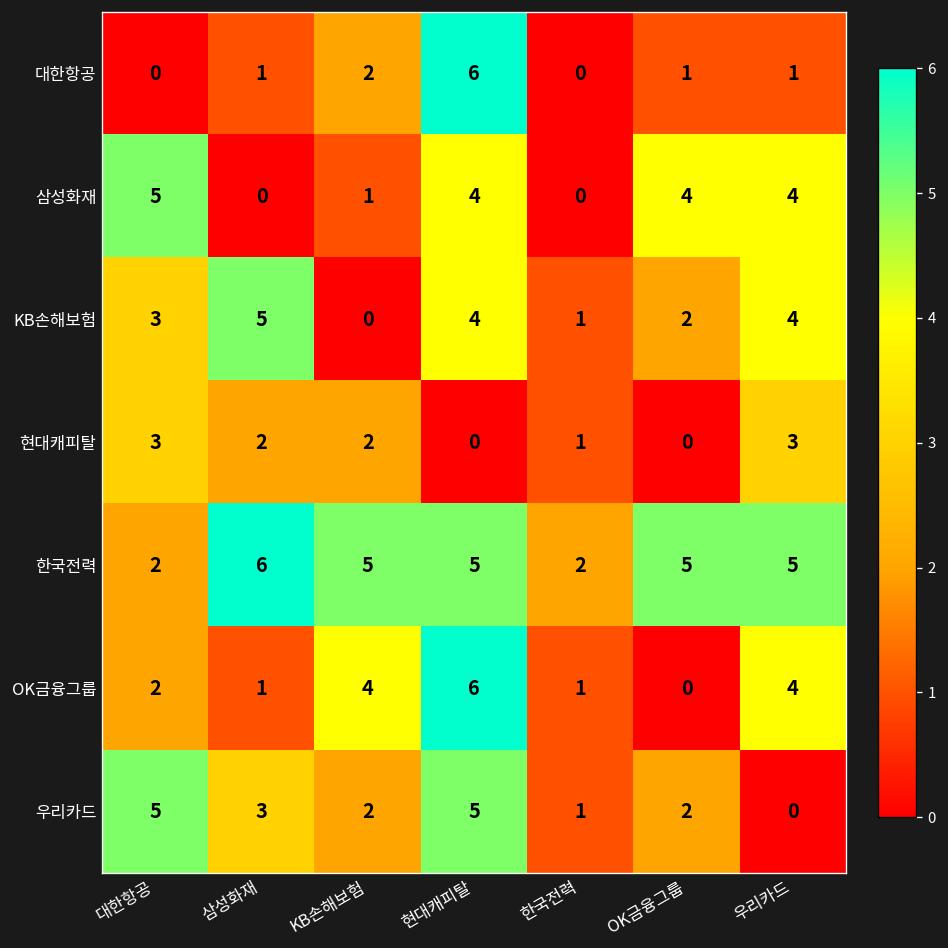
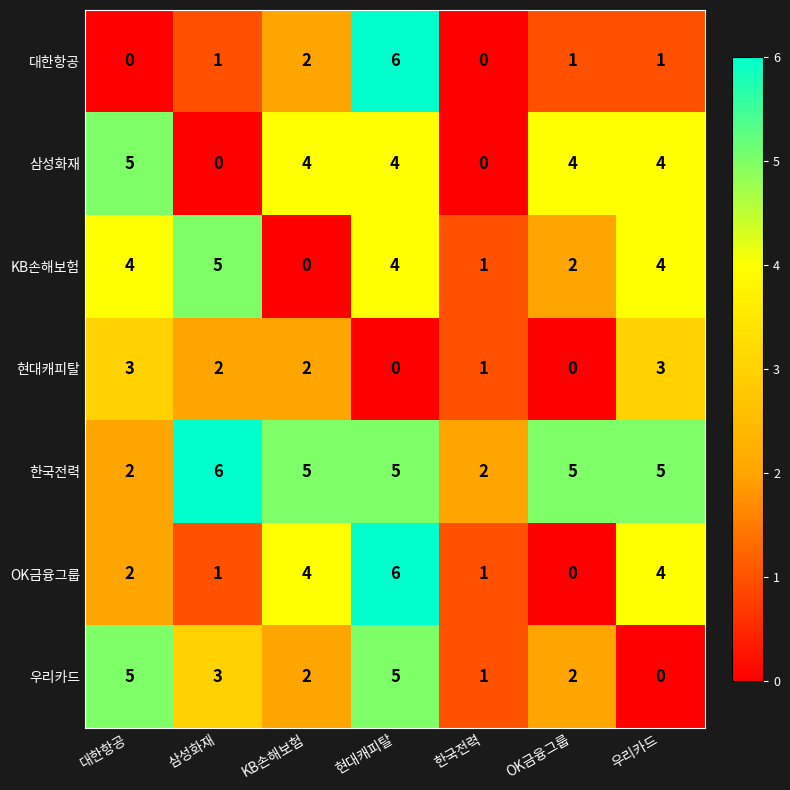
삼성화재, KB손해보험: 1 -> 4
KB손해보험, 대한항공: 3 -> 4
